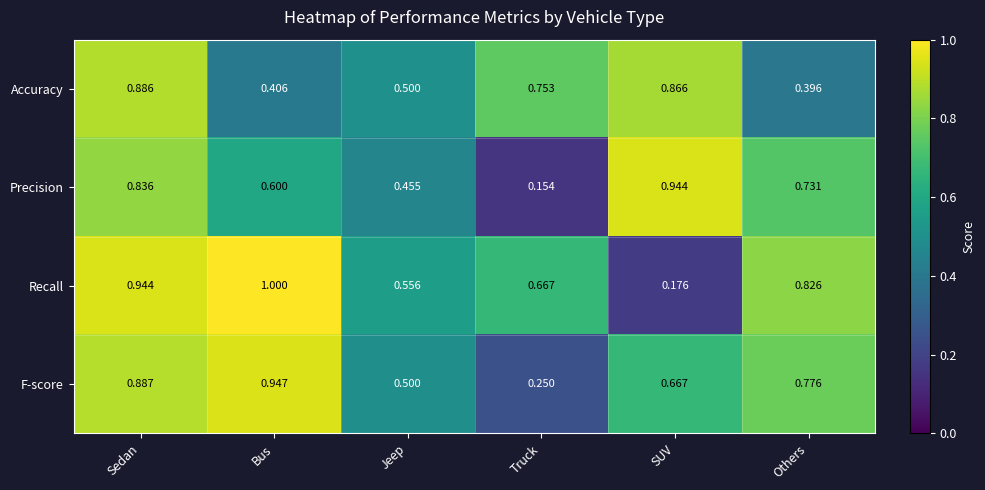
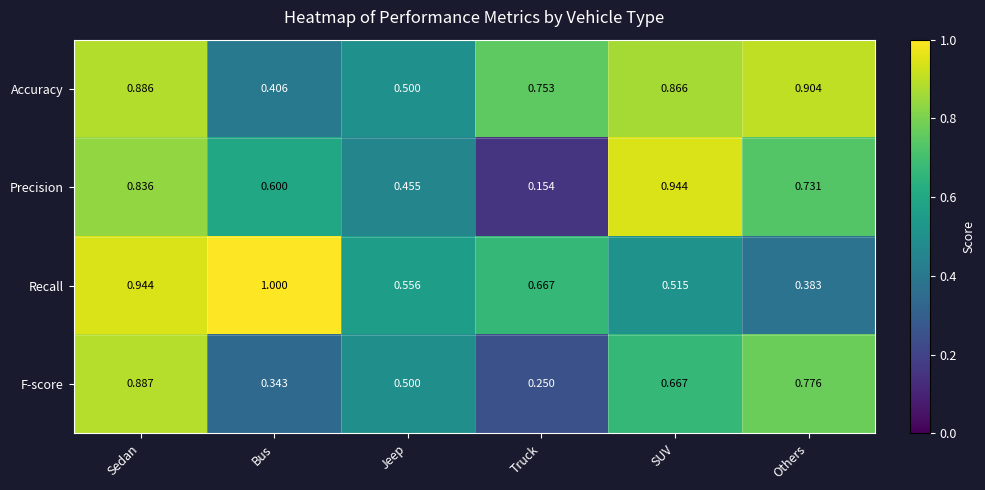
Accuracy, Others: 0.396 -> 0.904
Recall, SUV: 0.176 -> 0.515
Recall, Others: 0.826 -> 0.383
F-score, Bus: 0.947 -> 0.343
